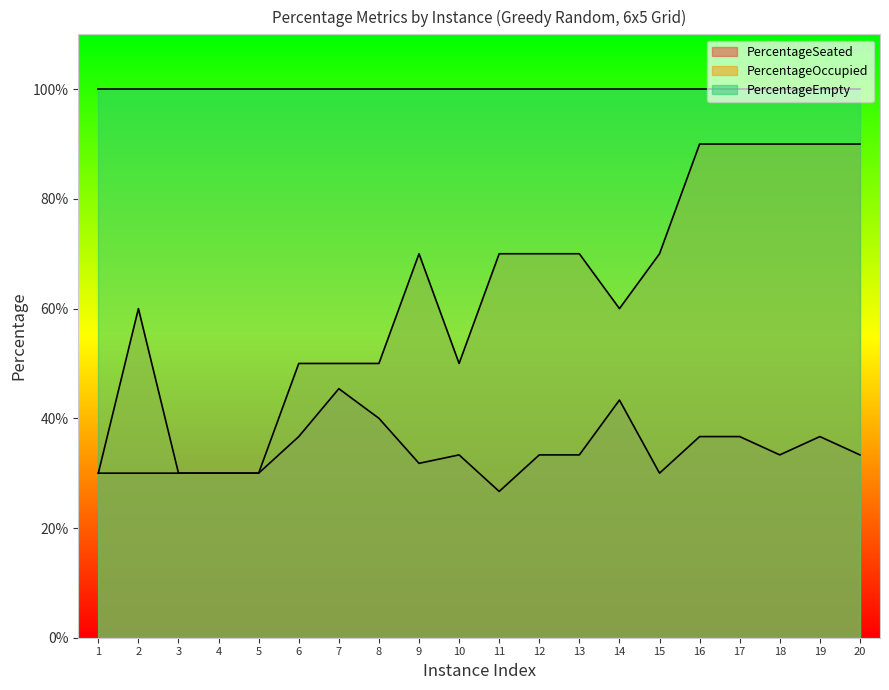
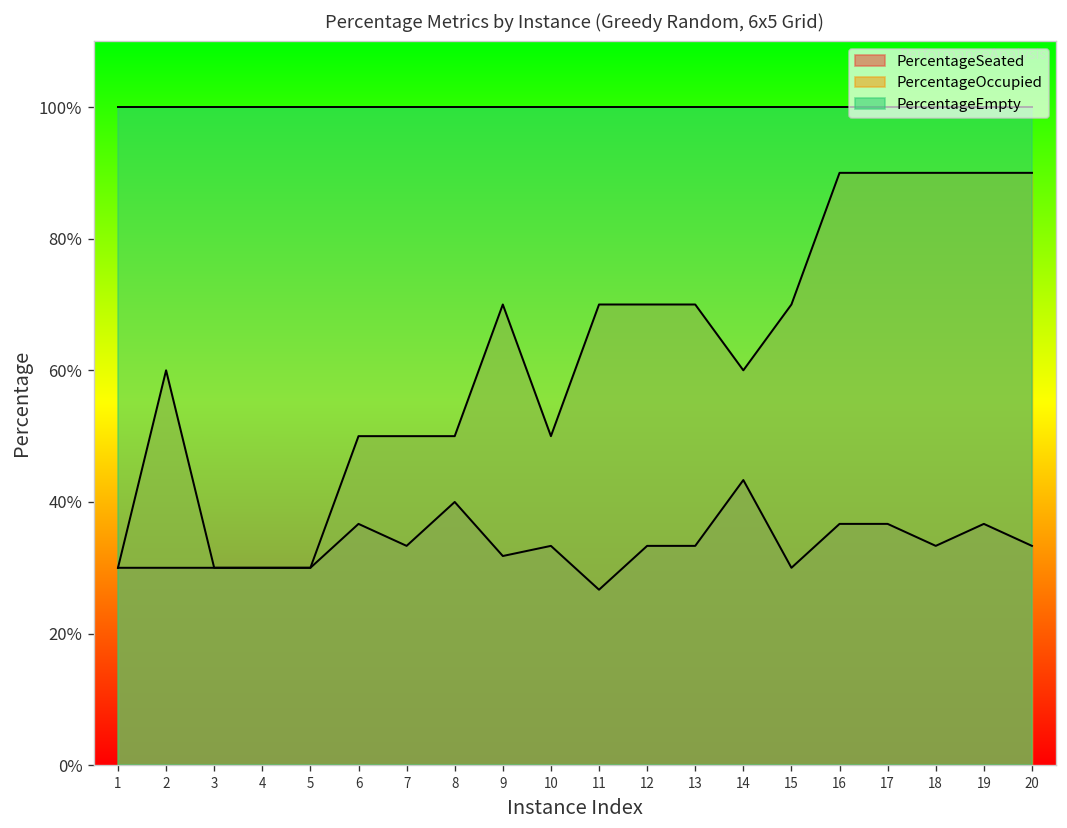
PercentageSeated, 7: 45% -> 33%
